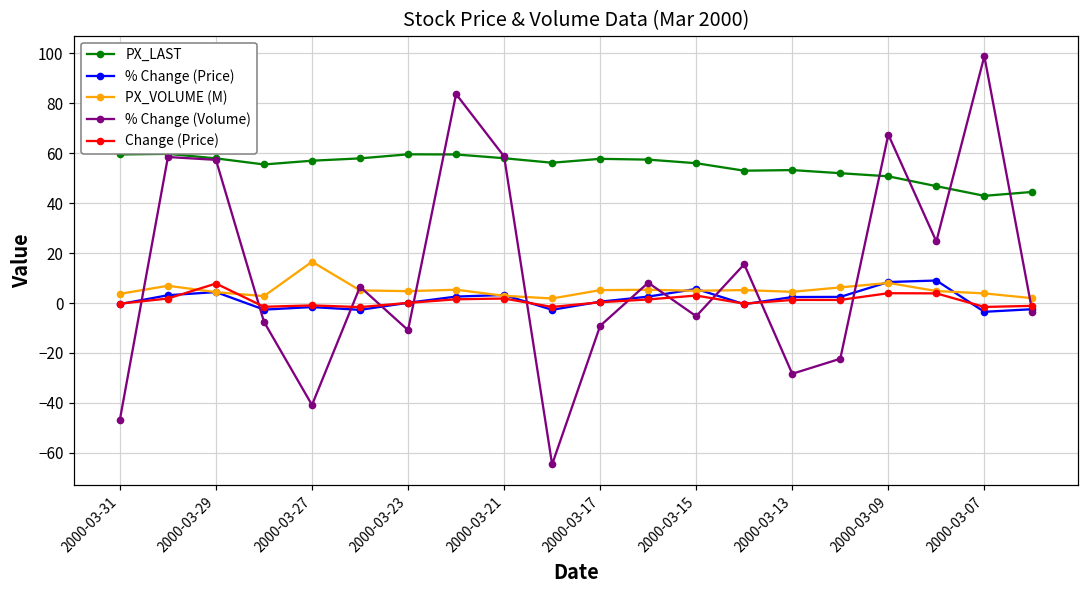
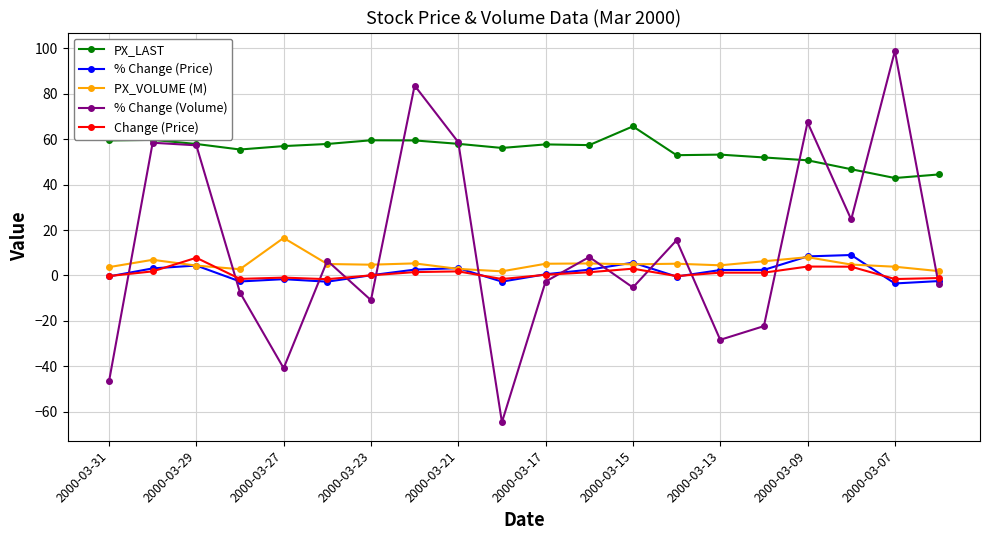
% Change (Volume), 2000-03-17: -9 -> -3
PX_LAST, 2000-03-15: 56 -> 66
